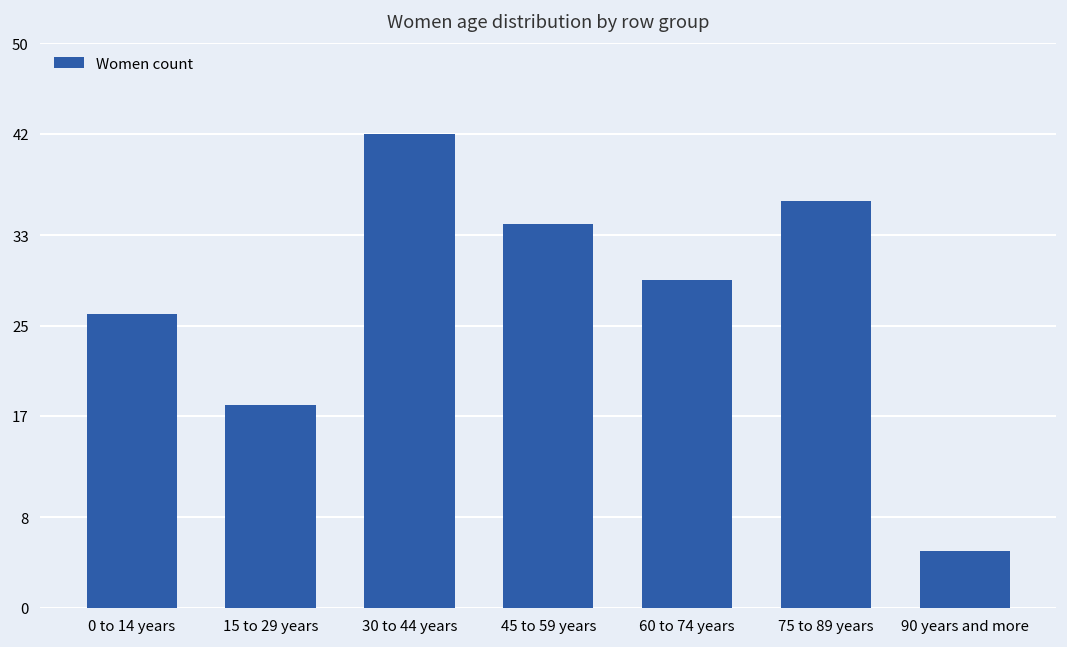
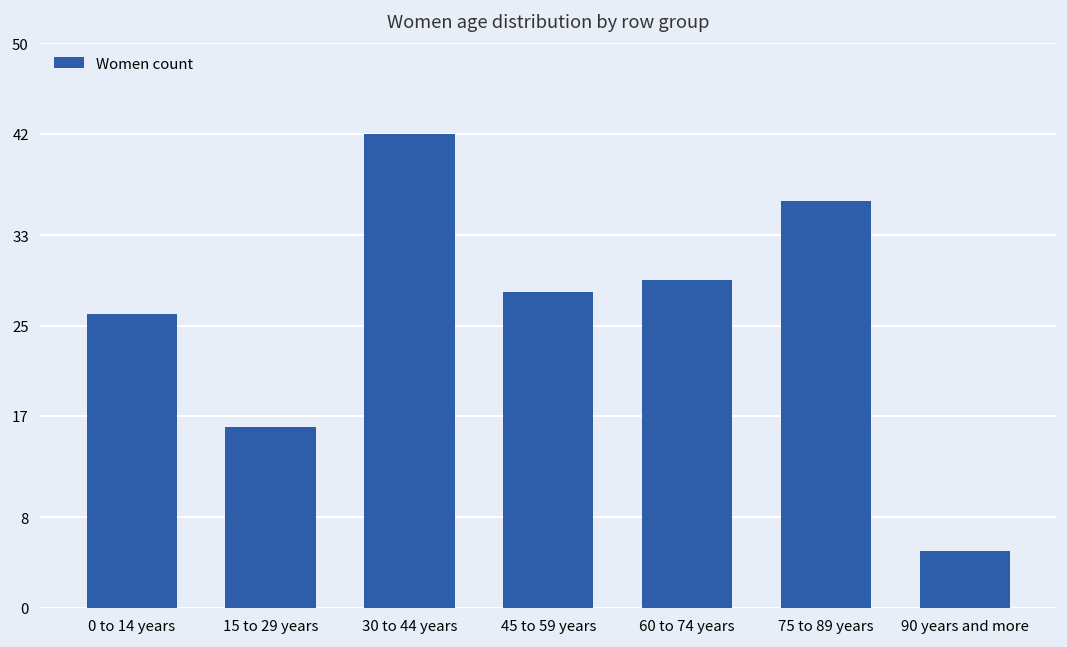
15 to 29 years: 18 -> 16
45 to 59 years: 34 -> 28
